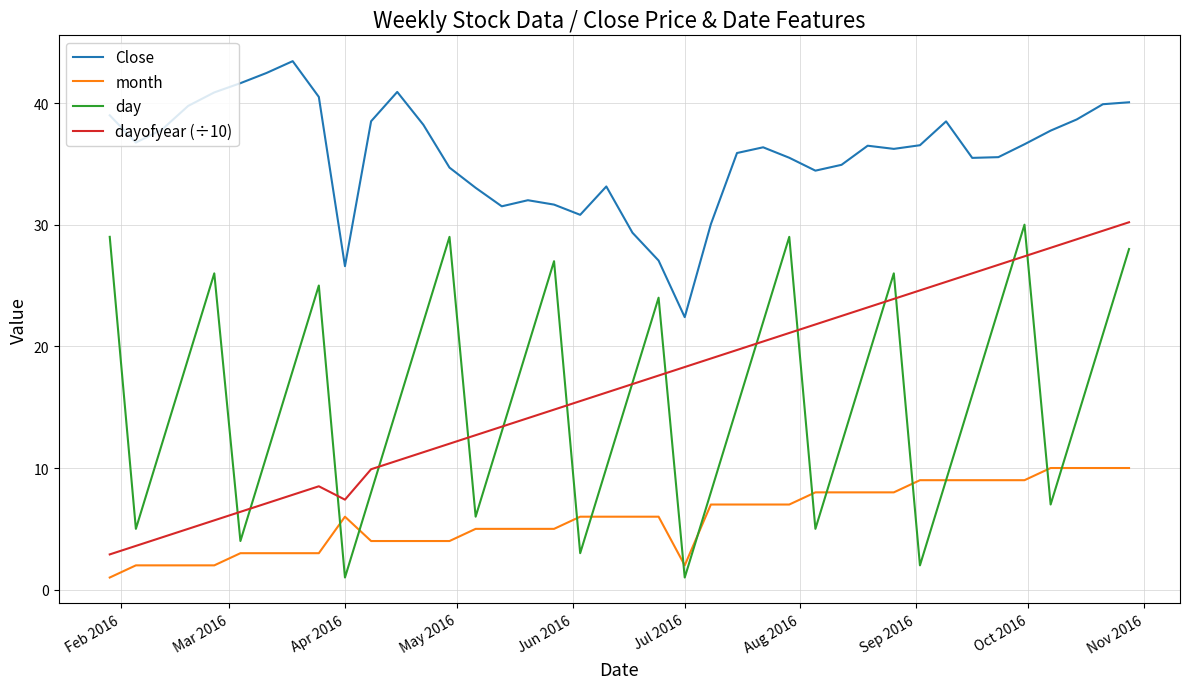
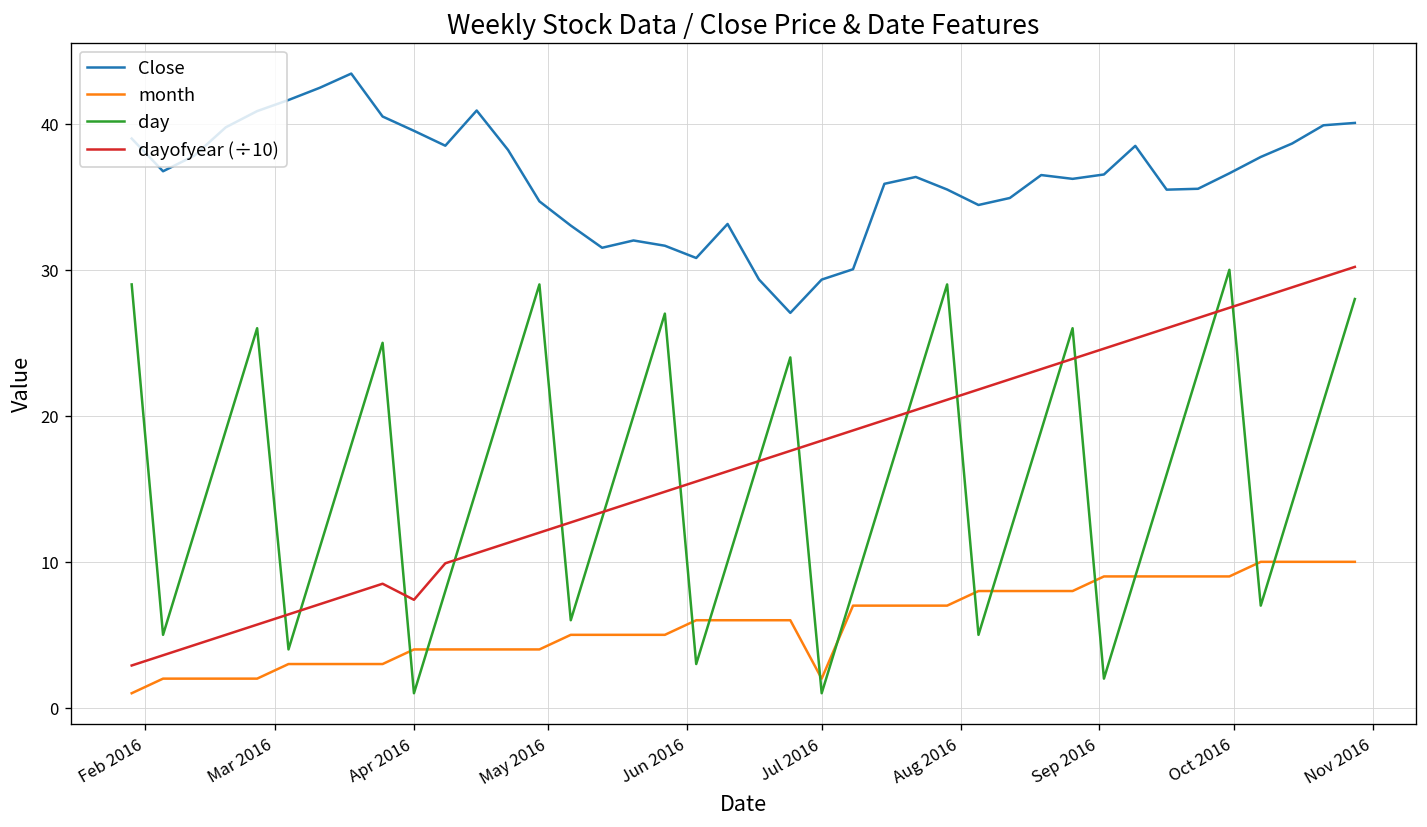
Close, Apr 2016: 26.6 -> 39.5
month, Apr 2016: 6 -> 4
Close, Jul 2016: 22.4 -> 29.3
